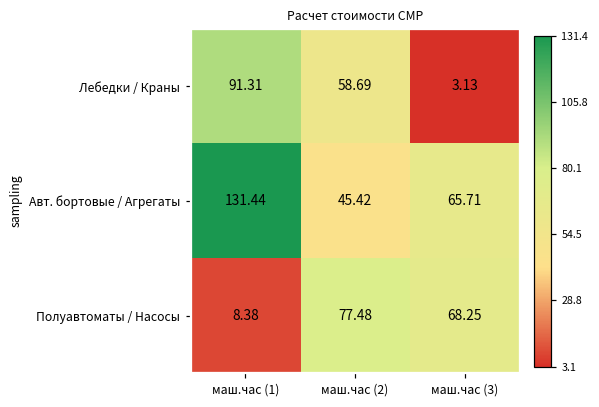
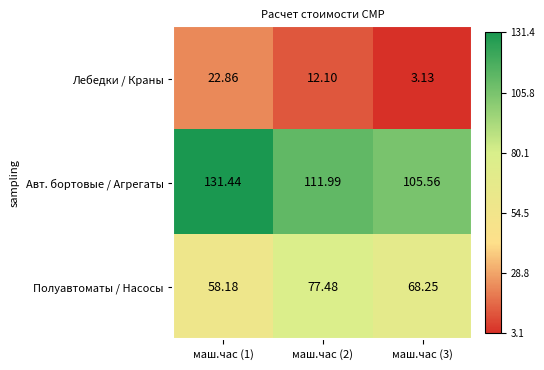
Лебедки / Краны, маш.час (1): 91.31 -> 22.86
Лебедки / Краны, маш.час (2): 58.69 -> 12.10
Авт. бортовые / Агрегаты, маш.час (2): 45.42 -> 111.99
Авт. бортовые / Агрегаты, маш.час (3): 65.71 -> 105.56
Полуавтоматы / Насосы, маш.час (1): 8.38 -> 58.18
